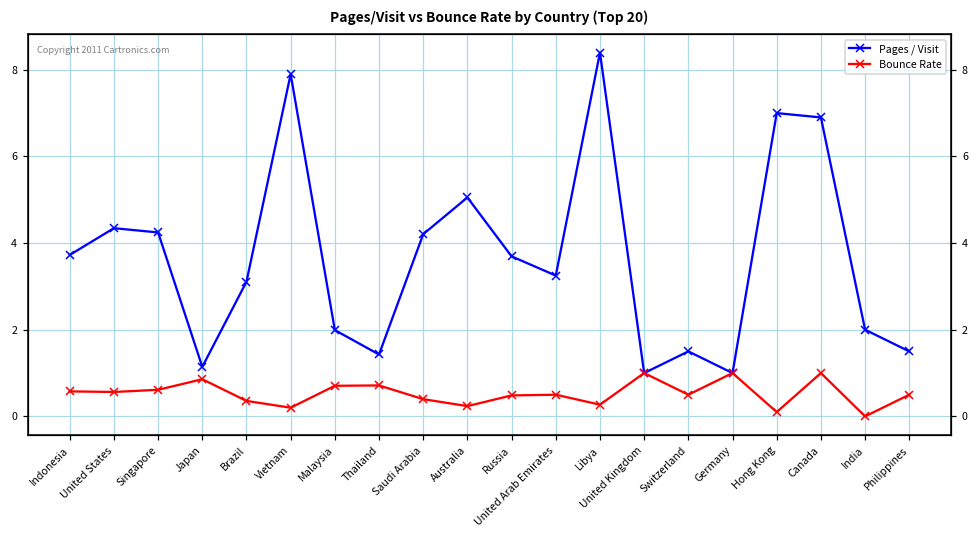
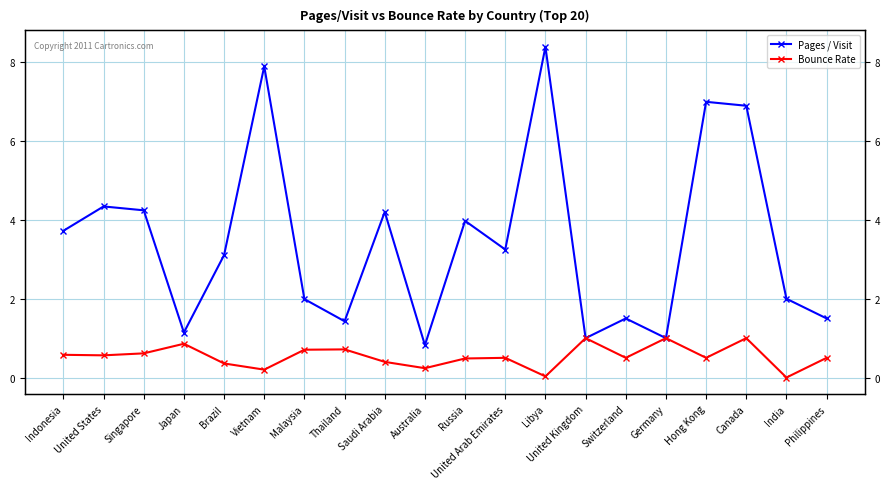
Pages / Visit, Australia: 5.1 -> 0.8
Pages / Visit, Russia: 3.7 -> 4.0
Bounce Rate, Libya: 0.3 -> 0.0
Bounce Rate, Hong Kong: 0.1 -> 0.5
